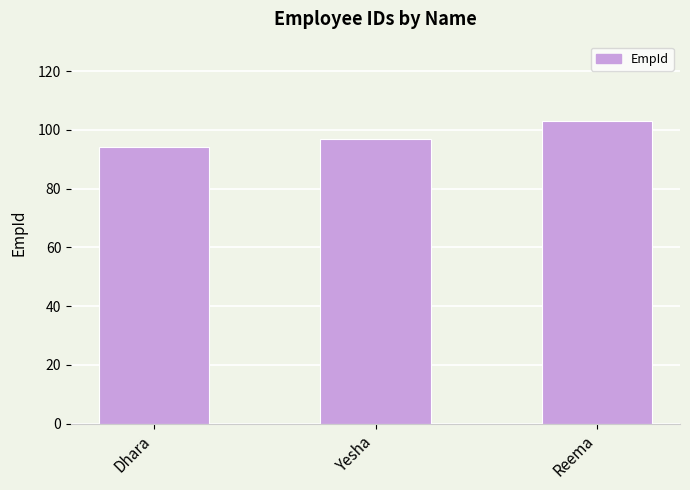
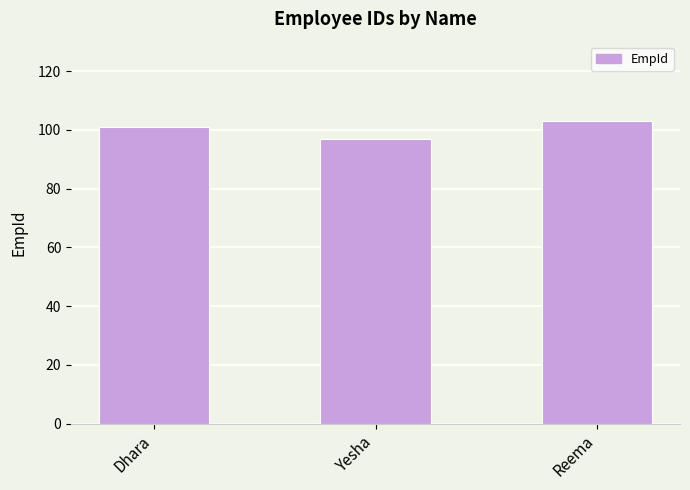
Dhara: 94 -> 101
